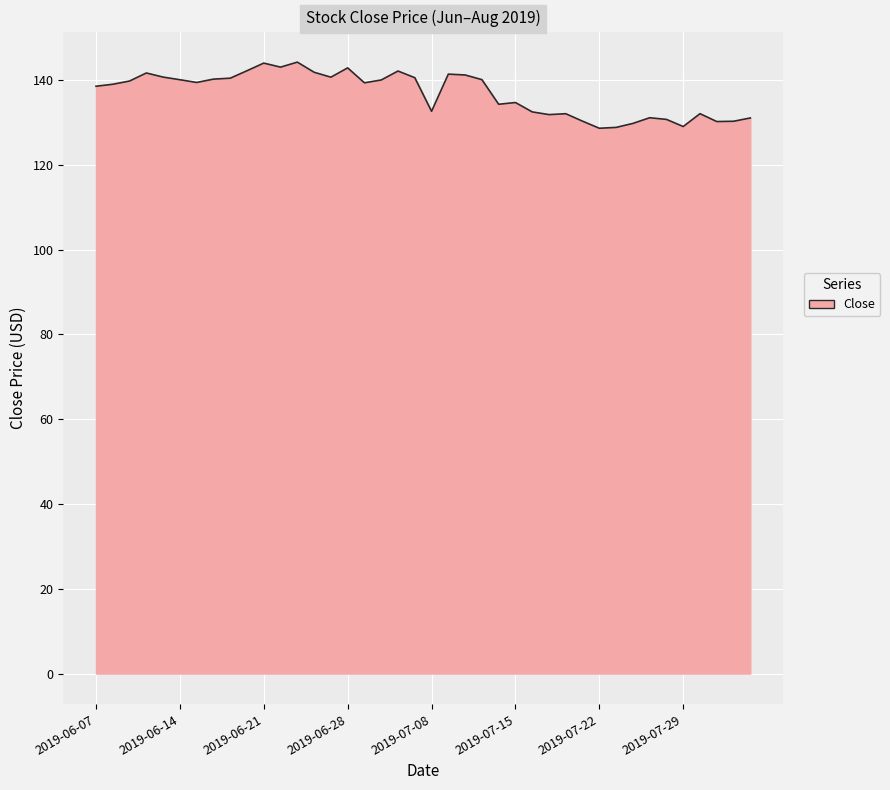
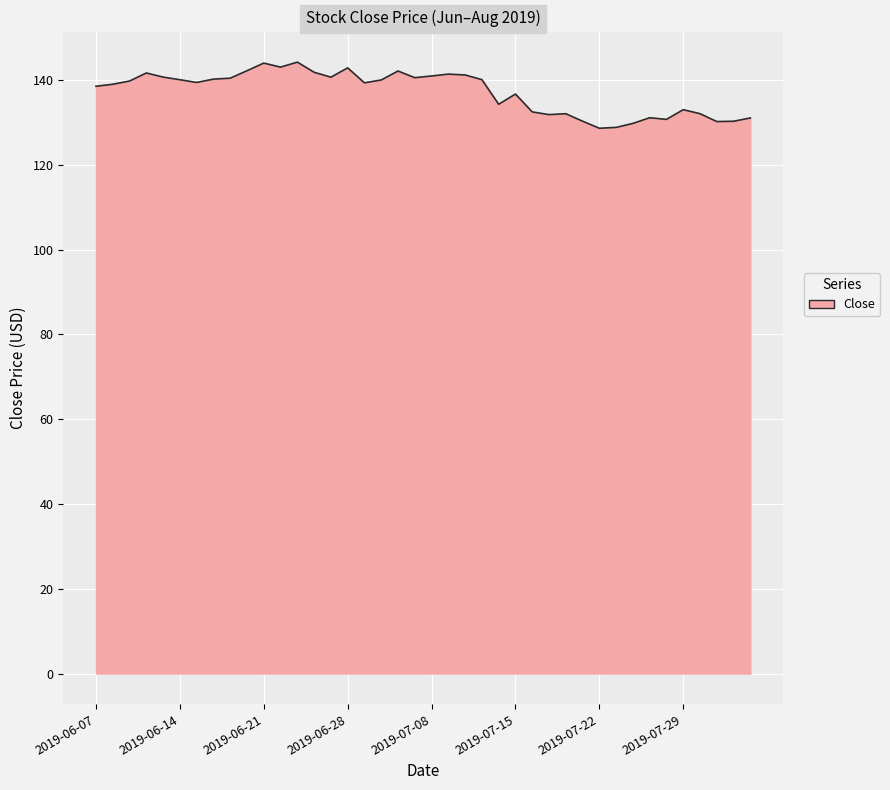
2019-07-08: 133 -> 141
2019-07-15: 135 -> 137
2019-07-29: 129 -> 133
